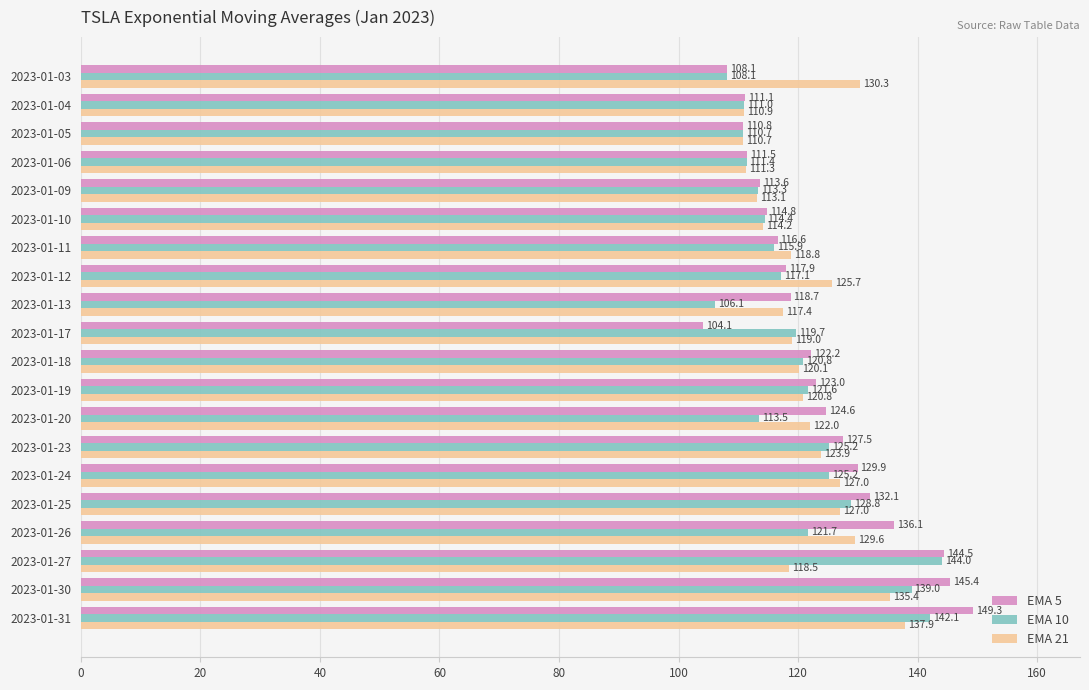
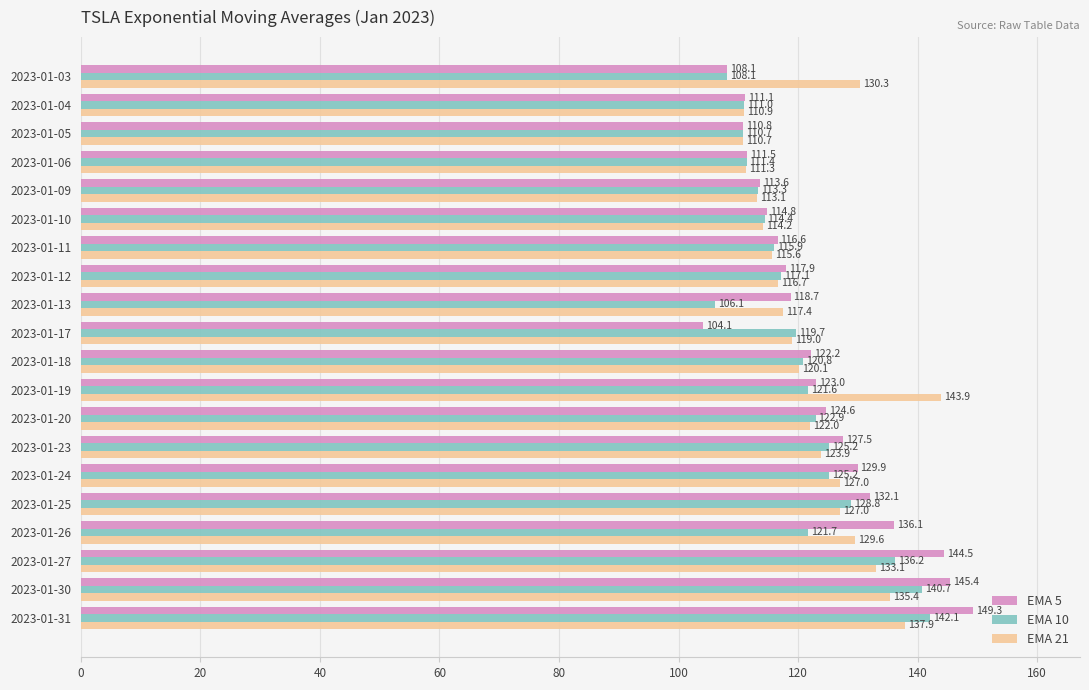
EMA 21, 2023-01-11: 118.8 -> 115.6
EMA 21, 2023-01-12: 125.7 -> 116.7
EMA 21, 2023-01-19: 120.8 -> 143.9
EMA 10, 2023-01-20: 113.5 -> 122.9
EMA 10, 2023-01-27: 144.0 -> 136.2
EMA 21, 2023-01-27: 118.5 -> 133.1
EMA 10, 2023-01-30: 139.0 -> 140.7
